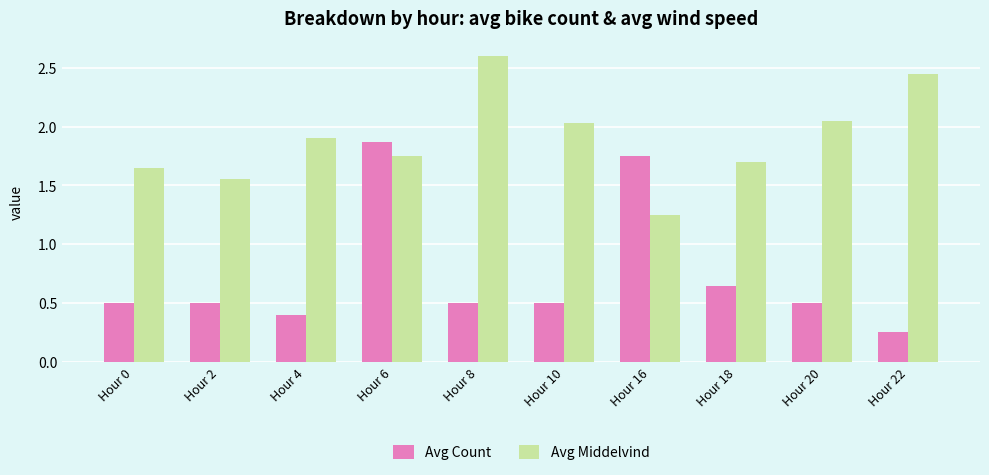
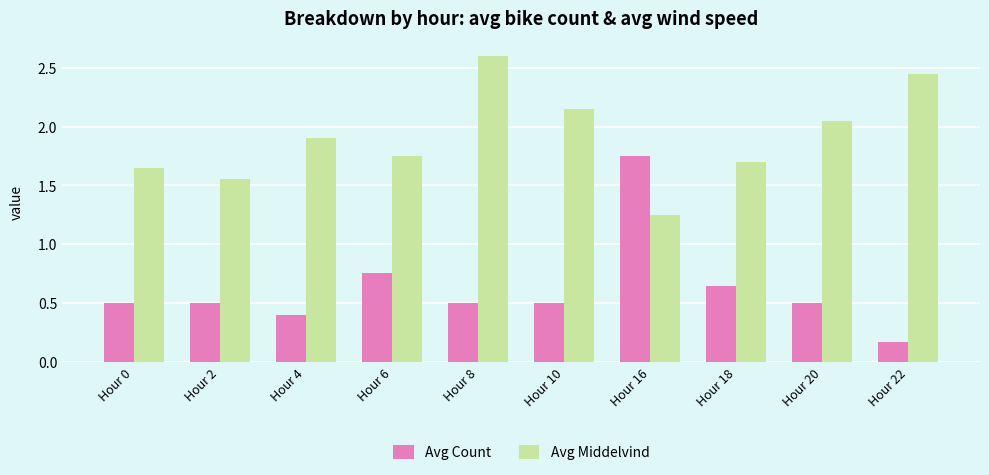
Avg Count, Hour 6: 1.87 -> 0.75
Avg Middelvind, Hour 10: 2.03 -> 2.15
Avg Count, Hour 22: 0.25 -> 0.17
